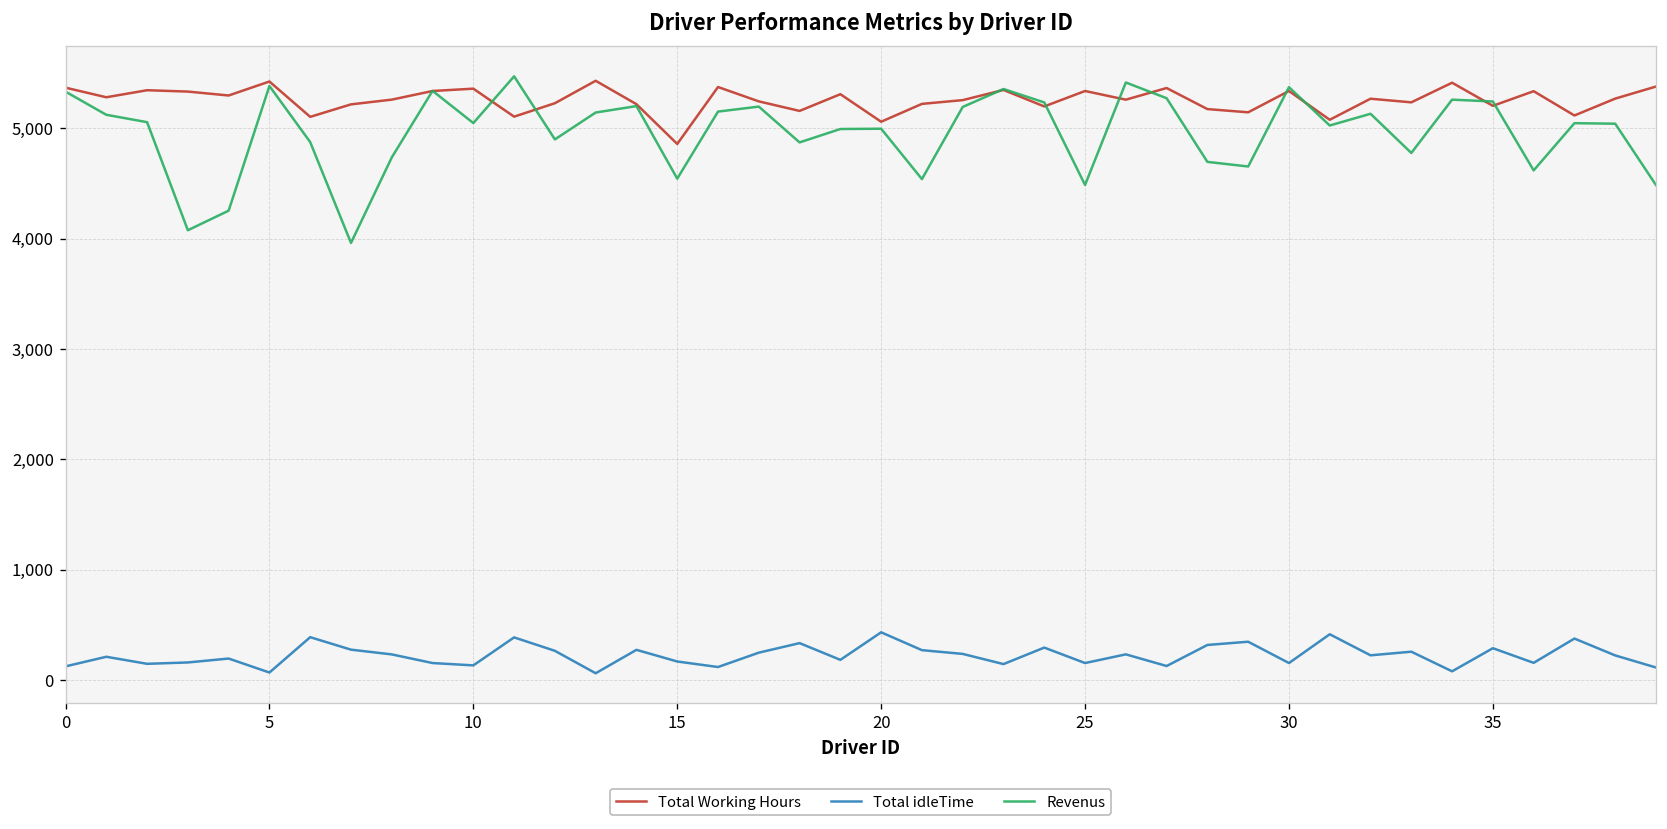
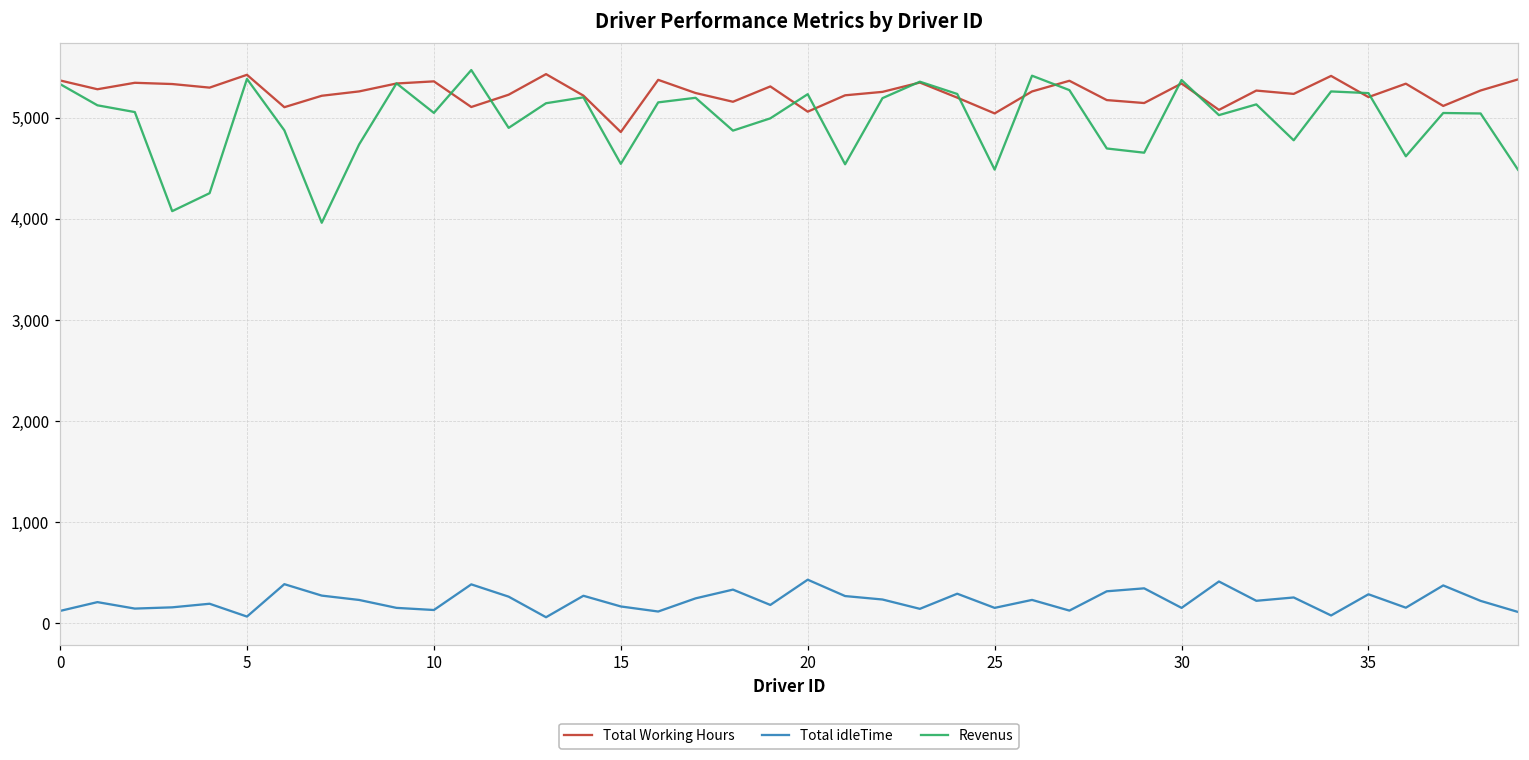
Revenus, 20: 5,000 -> 5,200
Total Working Hours, 25: 5,300 -> 5,000
